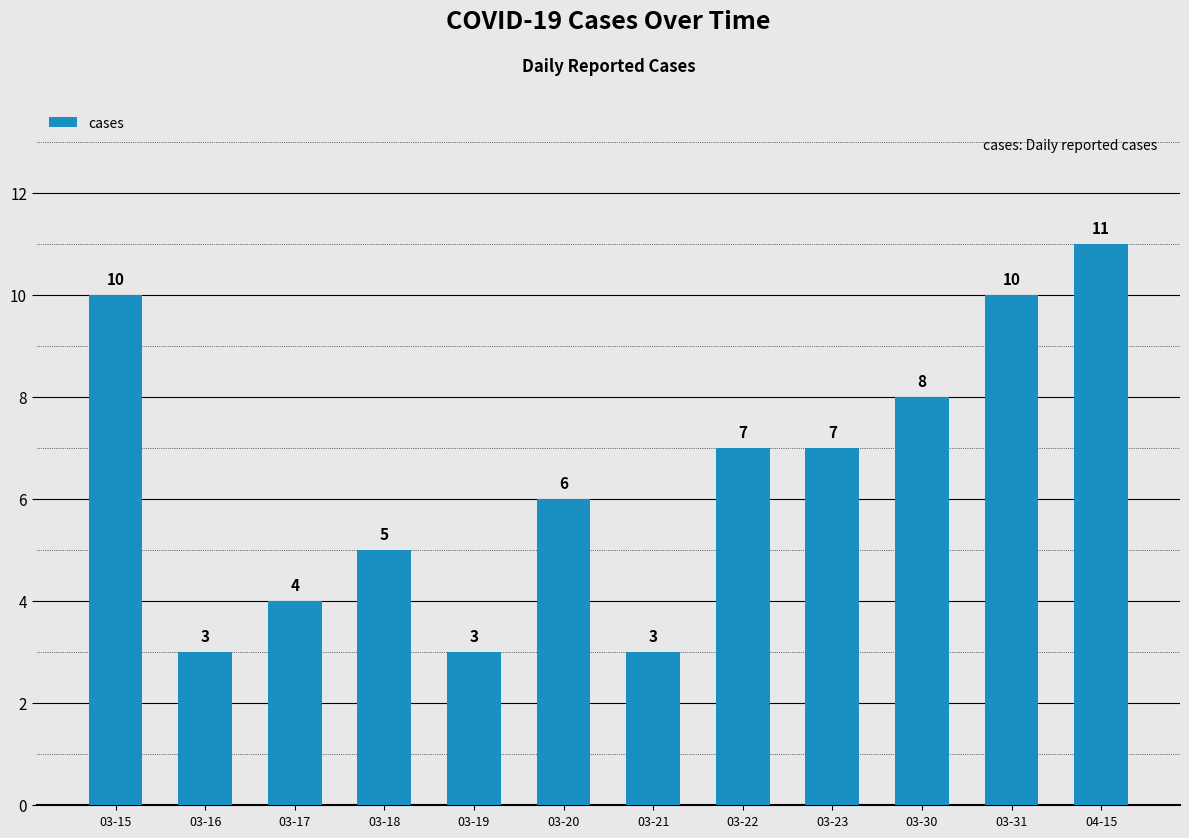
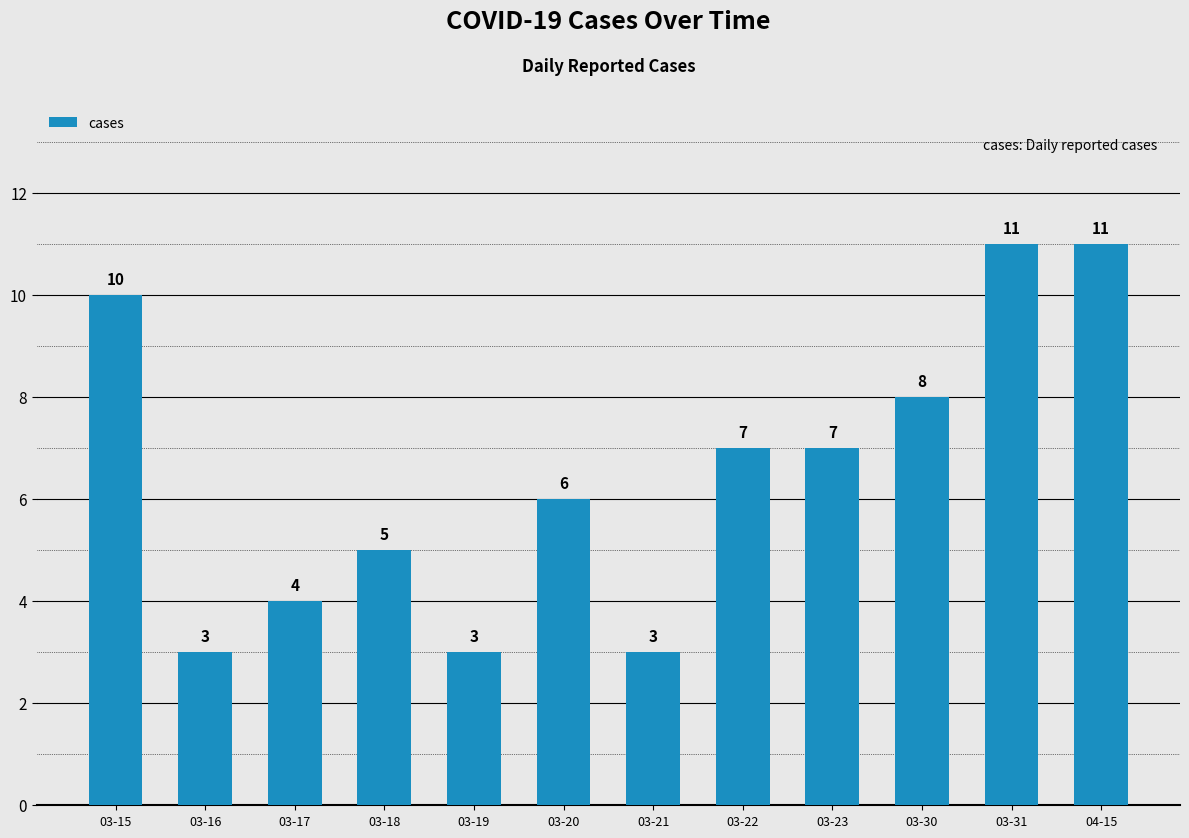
03-31: 10 -> 11
